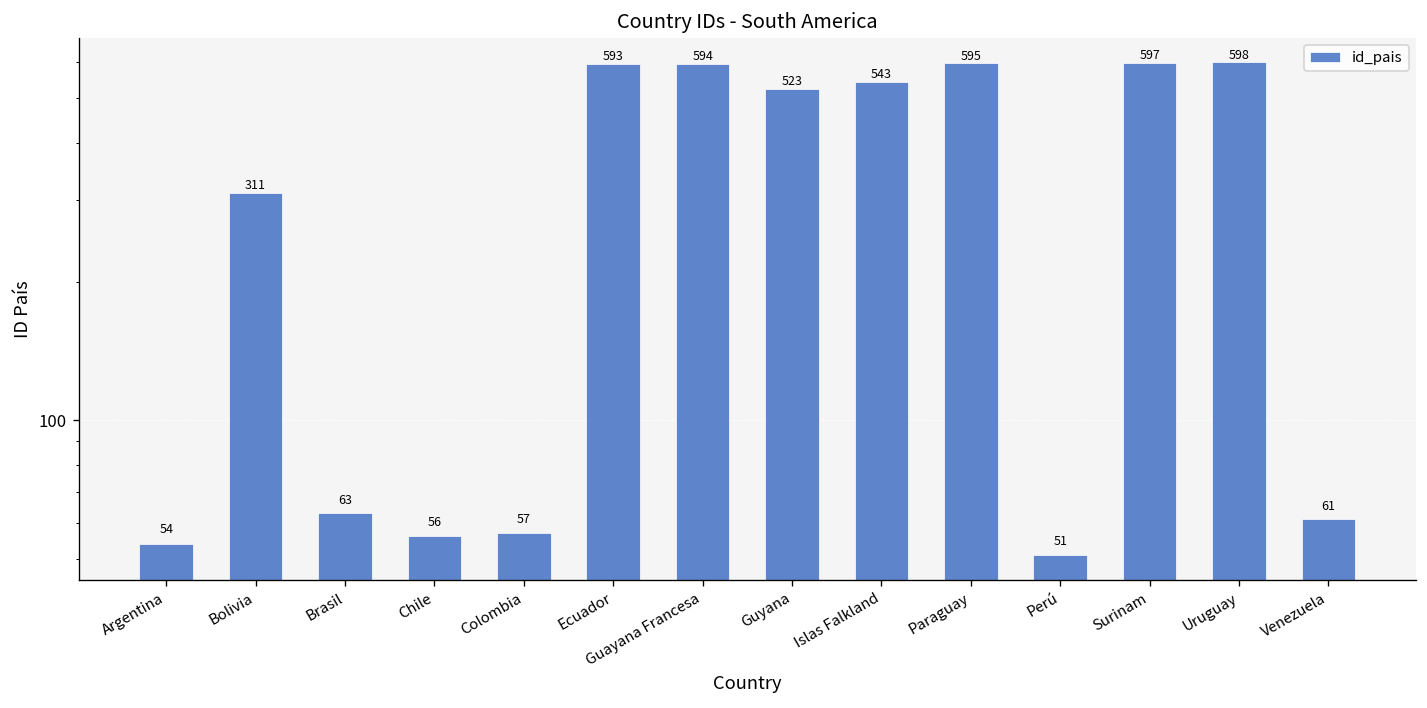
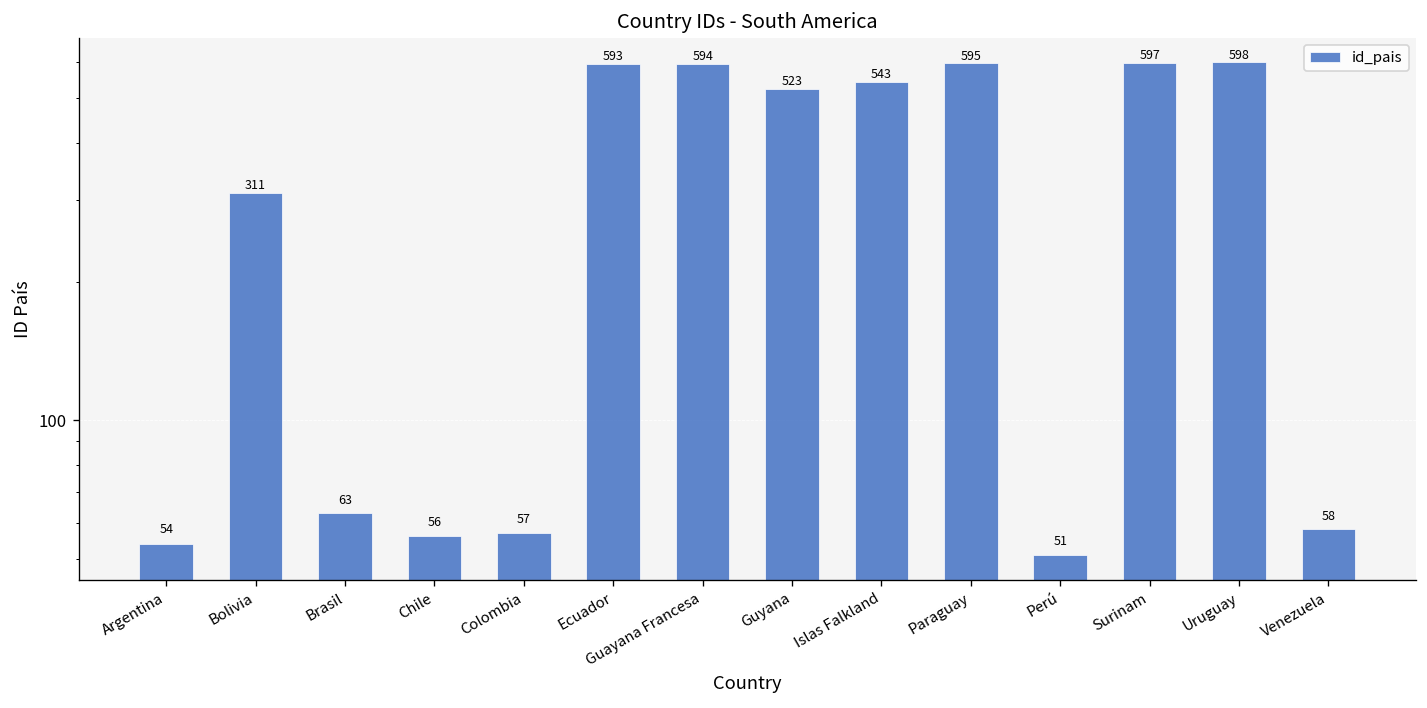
Venezuela: 61 -> 58
